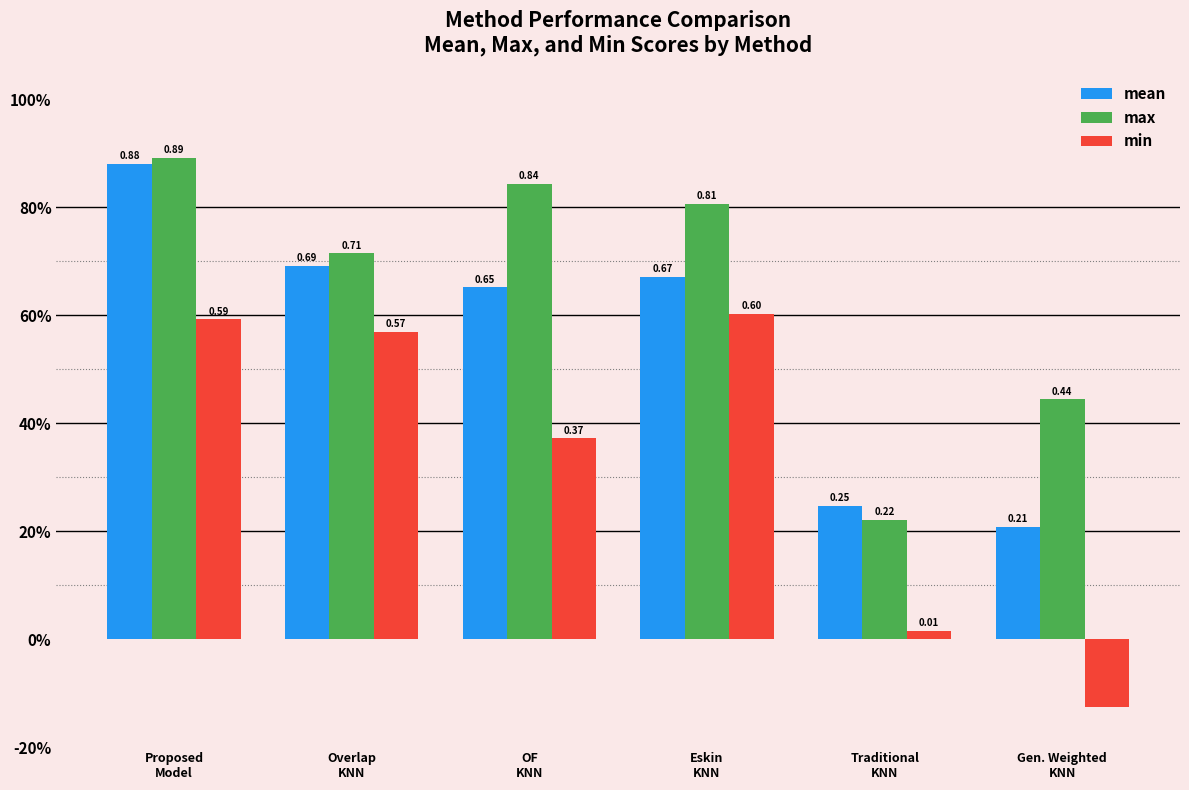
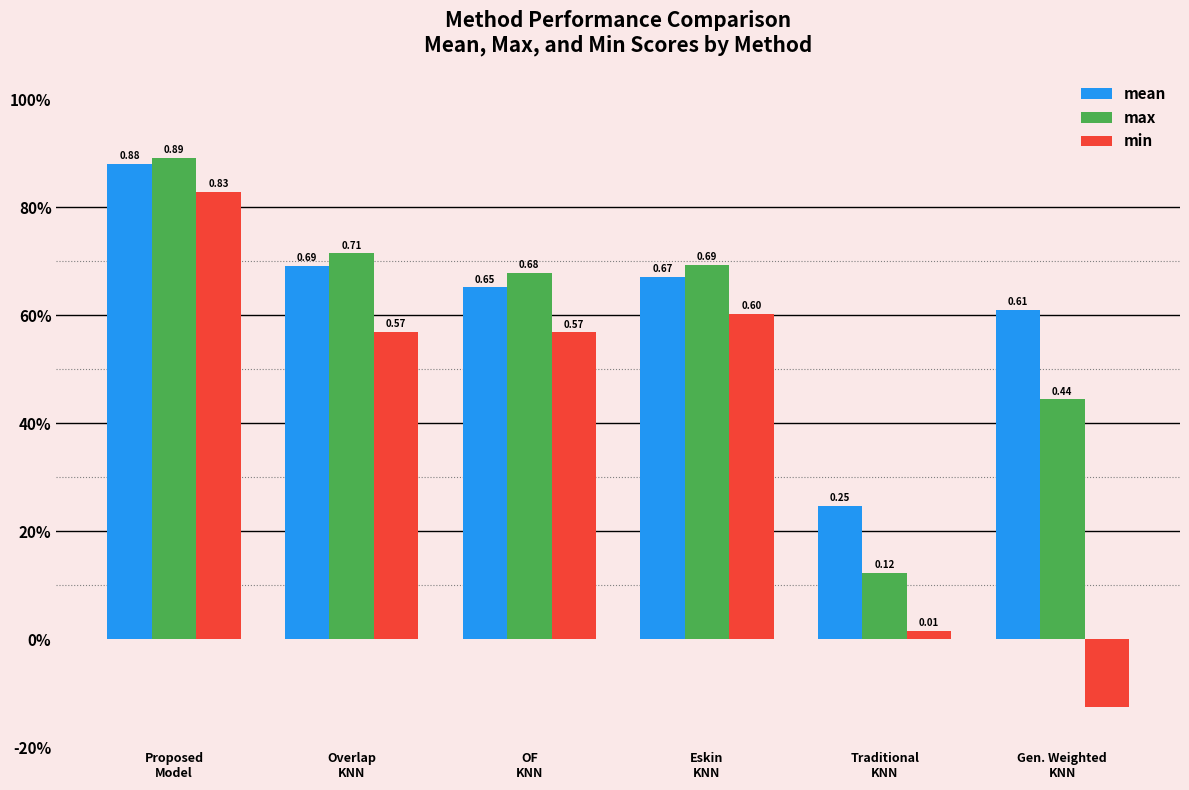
min, Proposed Model: 0.59 -> 0.83
max, OF KNN: 0.84 -> 0.68
min, OF KNN: 0.37 -> 0.57
max, Eskin KNN: 0.81 -> 0.69
max, Traditional KNN: 0.22 -> 0.12
mean, Gen. Weighted KNN: 0.21 -> 0.61
